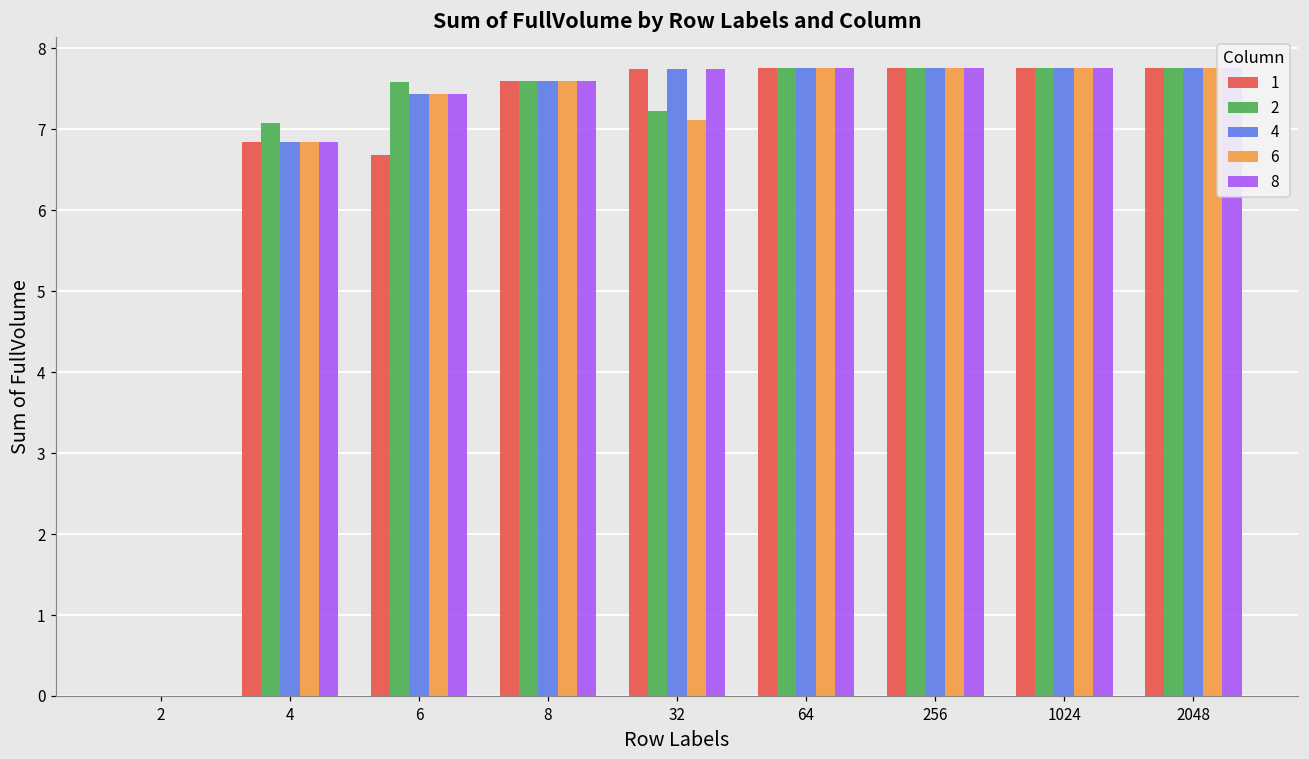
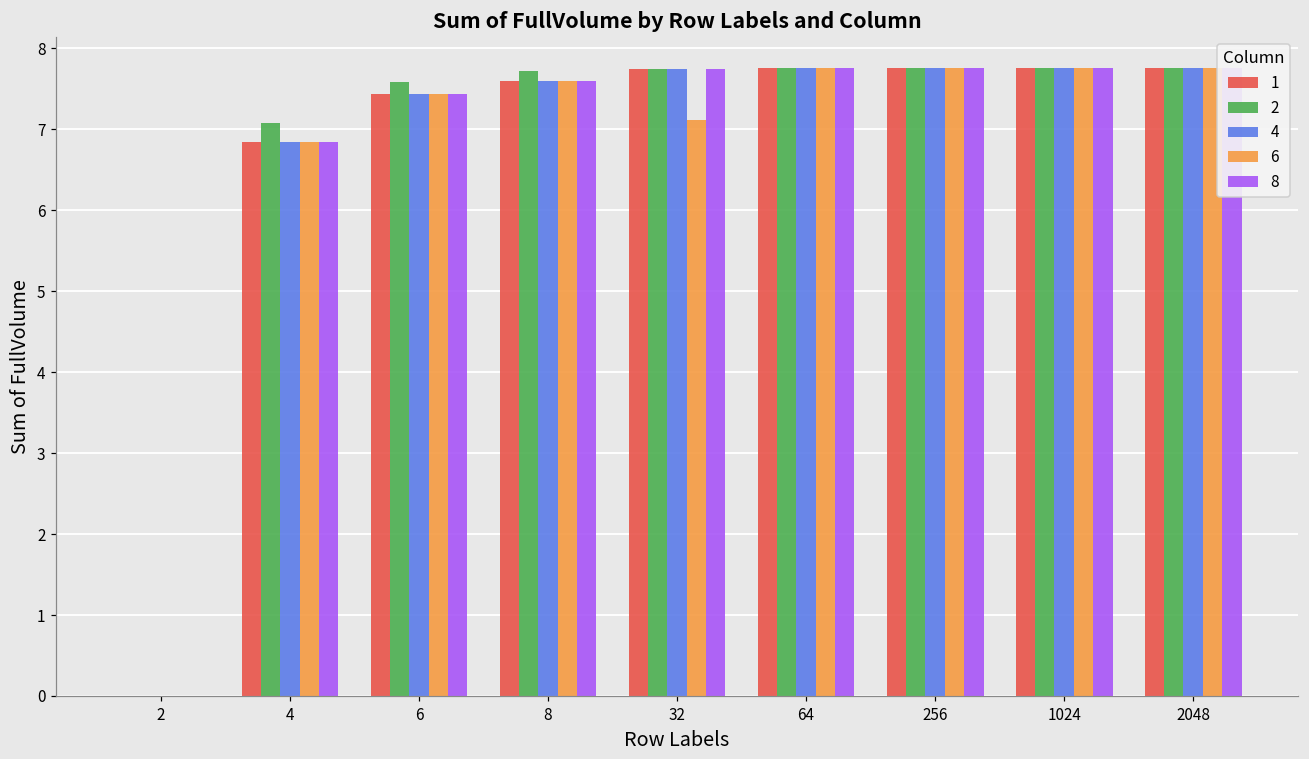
1, 6: 6.7 -> 7.4
2, 8: 7.6 -> 7.7
2, 32: 7.2 -> 7.7
